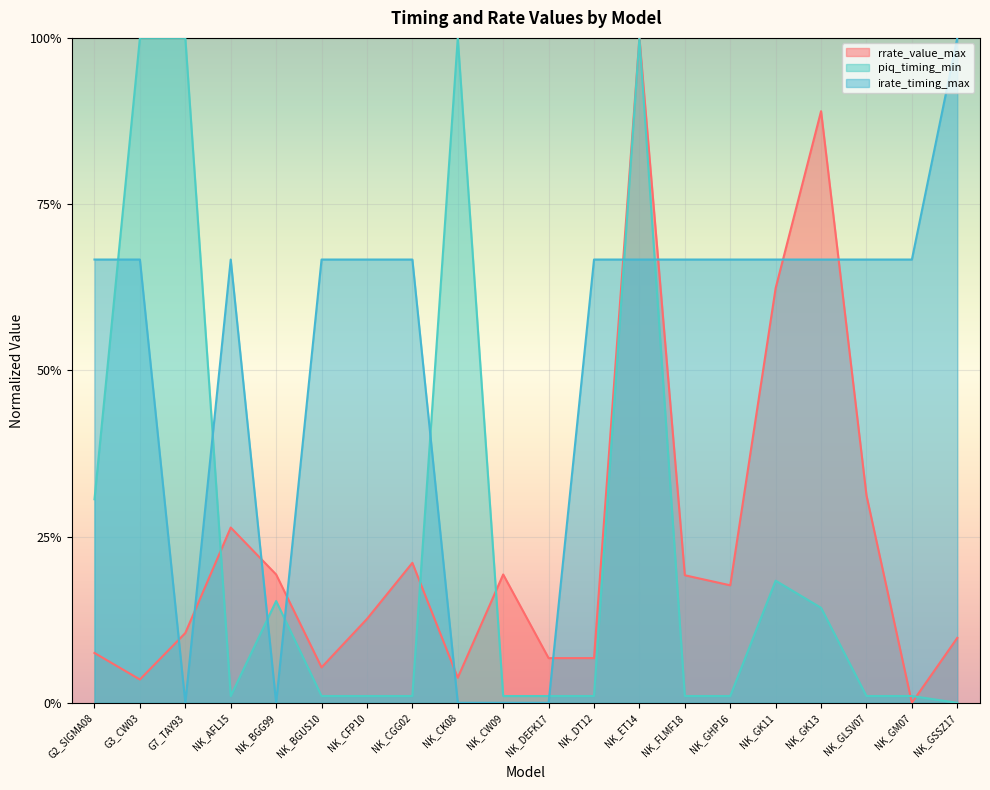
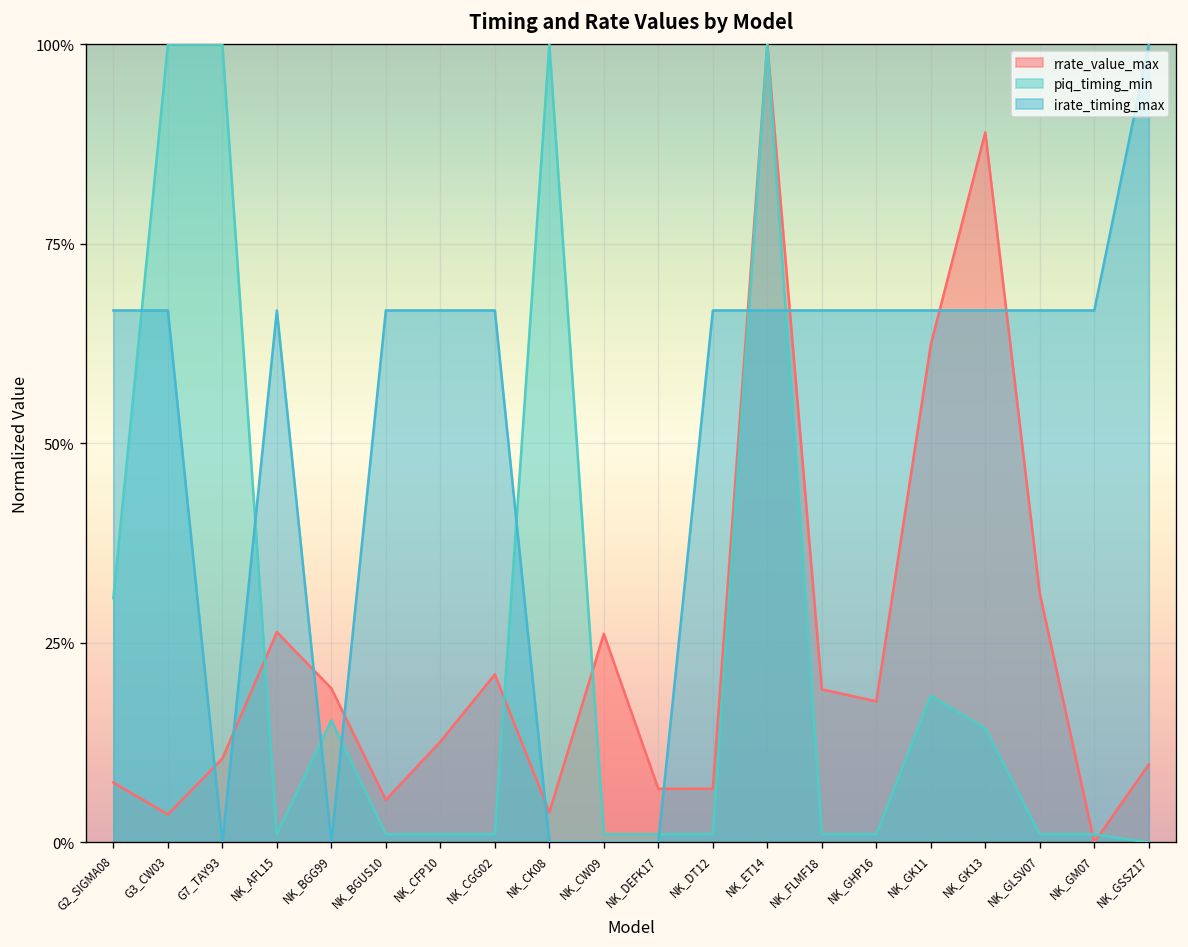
rrate_value_max, NK_CW09: 19% -> 26%
